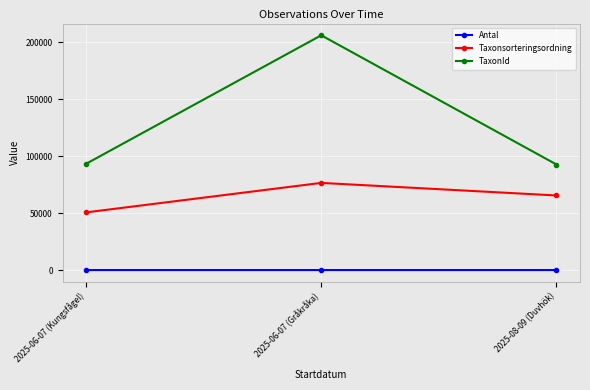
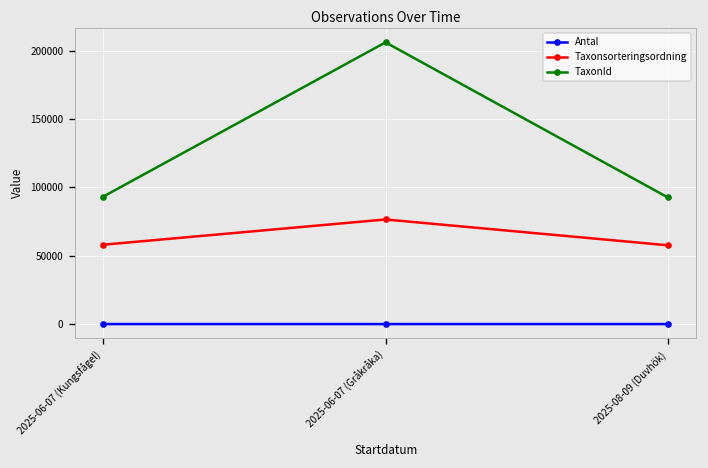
Taxonsorteringsordning, 2025-06-07 (Kungsfågel): 51000 -> 58000
Taxonsorteringsordning, 2025-08-09 (Duvhök): 65000 -> 58000
